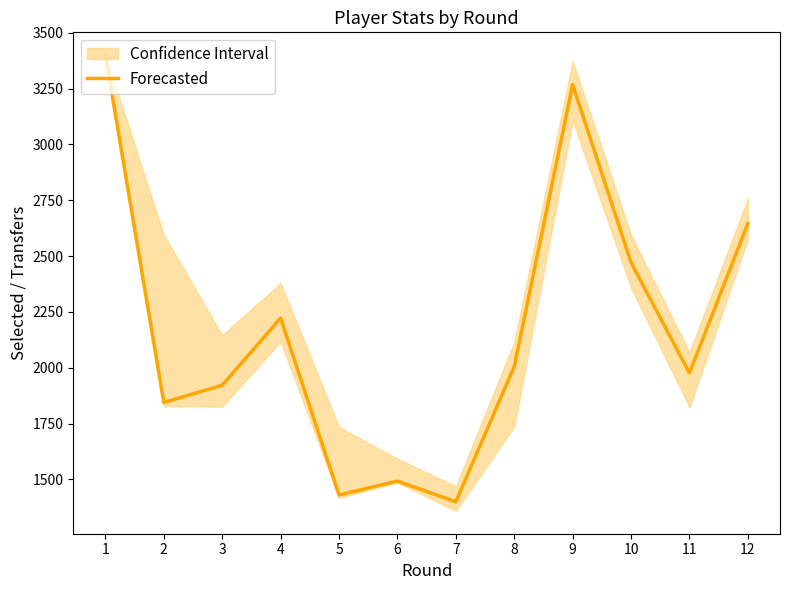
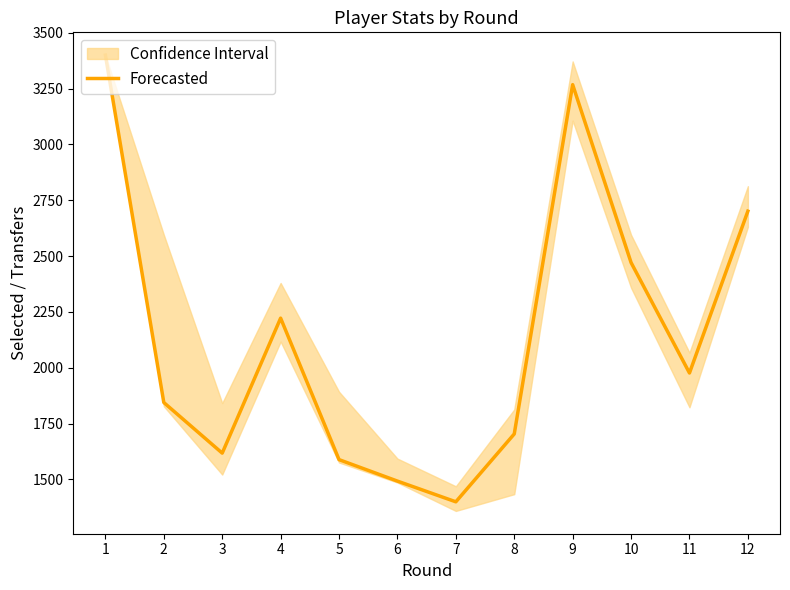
Forecasted, 3: 1920 -> 1620
Forecasted, 5: 1430 -> 1590
Forecasted, 8: 2010 -> 1700
Forecasted, 12: 2650 -> 2700
